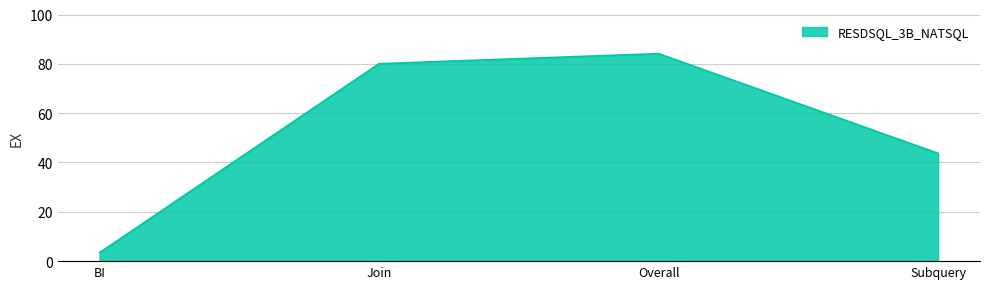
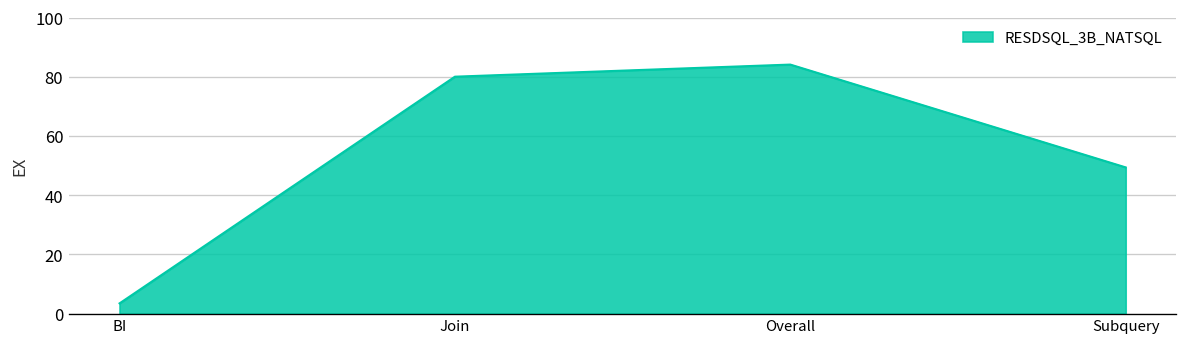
Subquery: 44 -> 49
